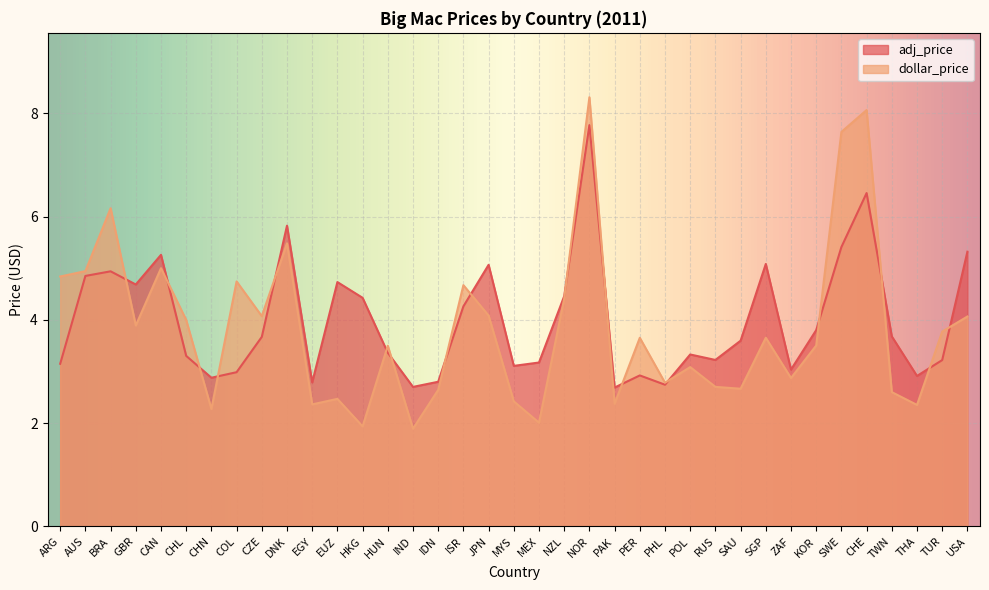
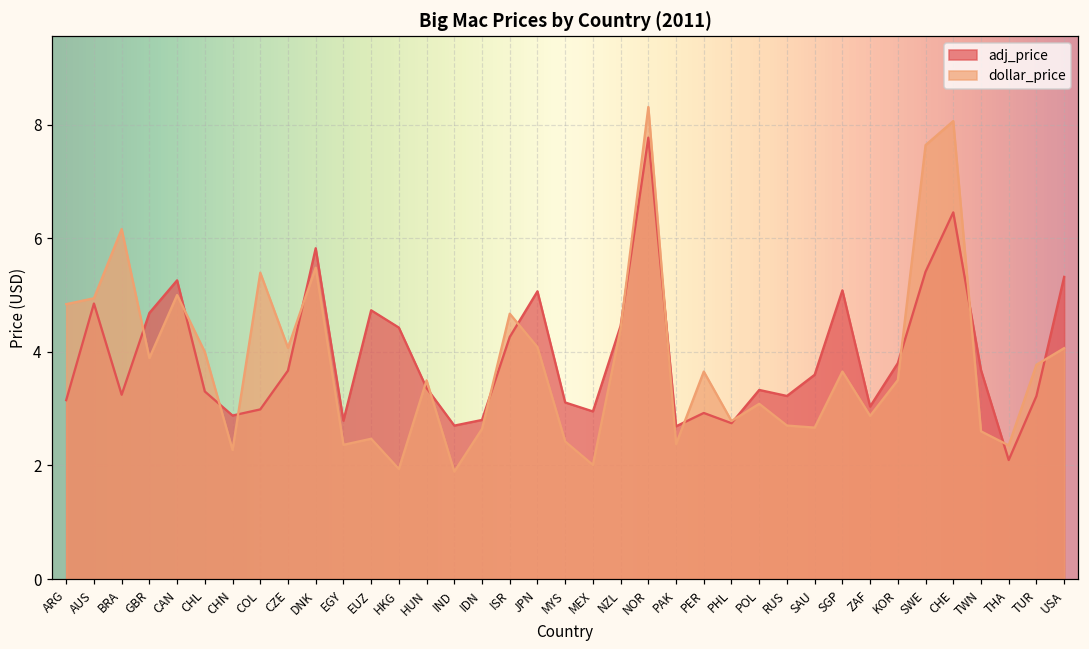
adj_price, BRA: 4.9 -> 3.2
dollar_price, COL: 4.7 -> 5.4
adj_price, MEX: 3.2 -> 3.0
adj_price, THA: 2.9 -> 2.1
